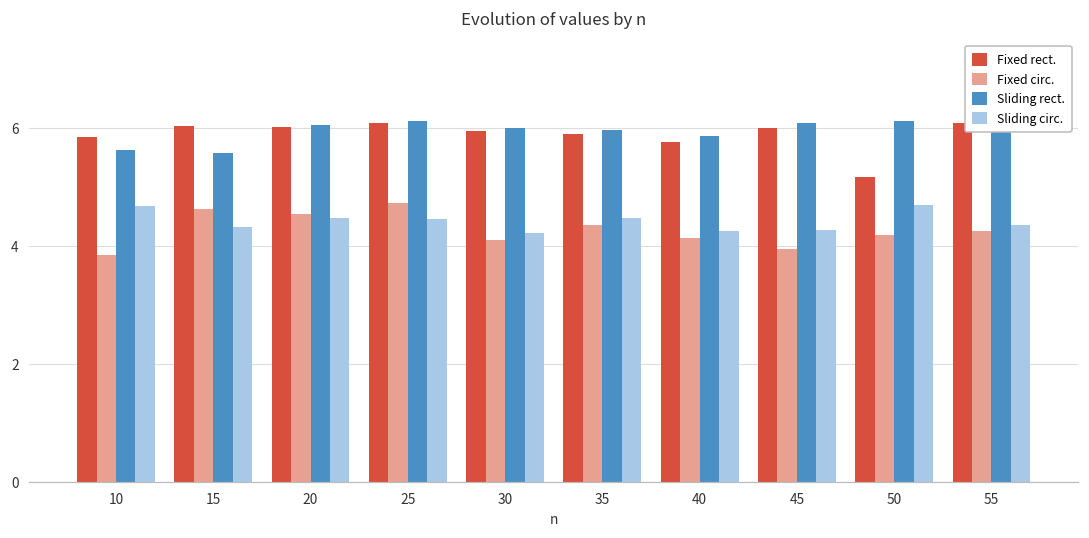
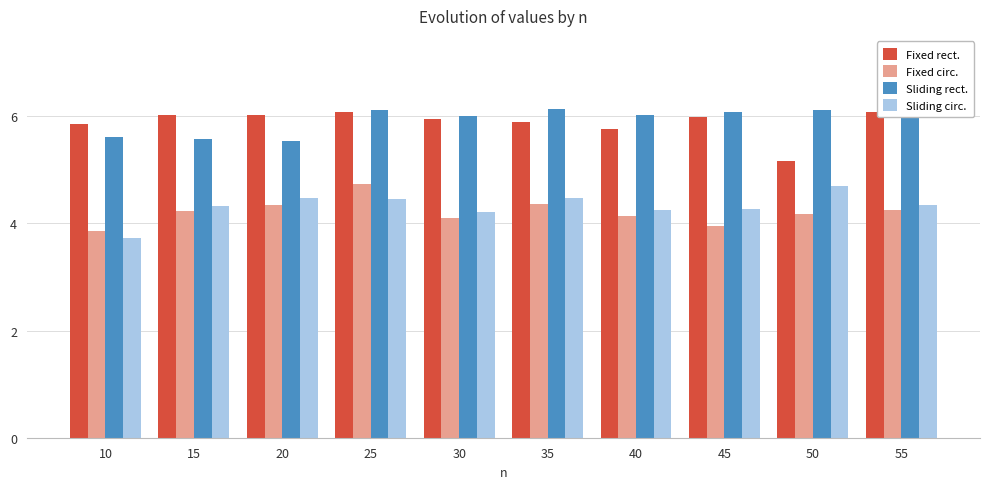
Sliding circ., 10: 4.7 -> 3.7
Fixed circ., 15: 4.6 -> 4.2
Fixed circ., 20: 4.5 -> 4.3
Sliding rect., 20: 6.0 -> 5.5
Sliding rect., 35: 6.0 -> 6.1
Sliding rect., 40: 5.9 -> 6.0
